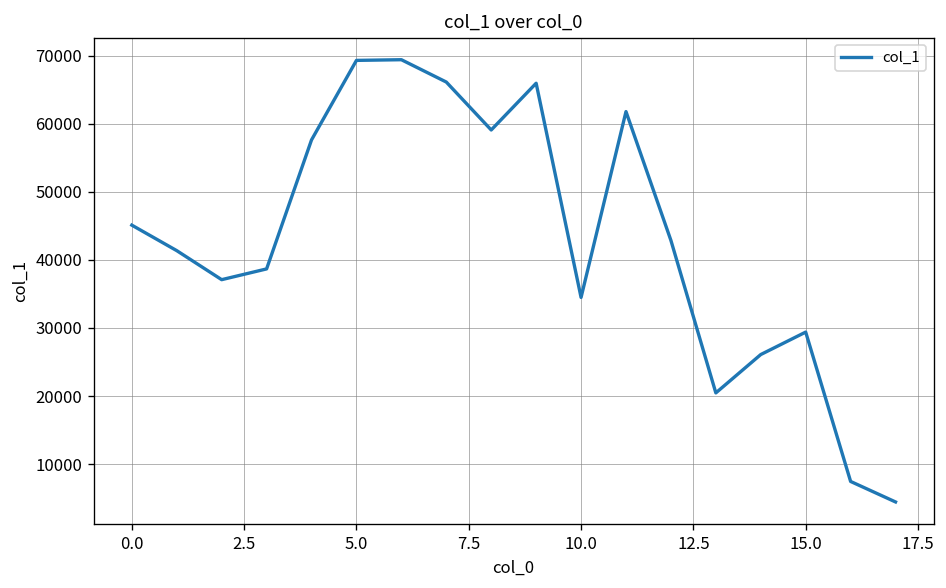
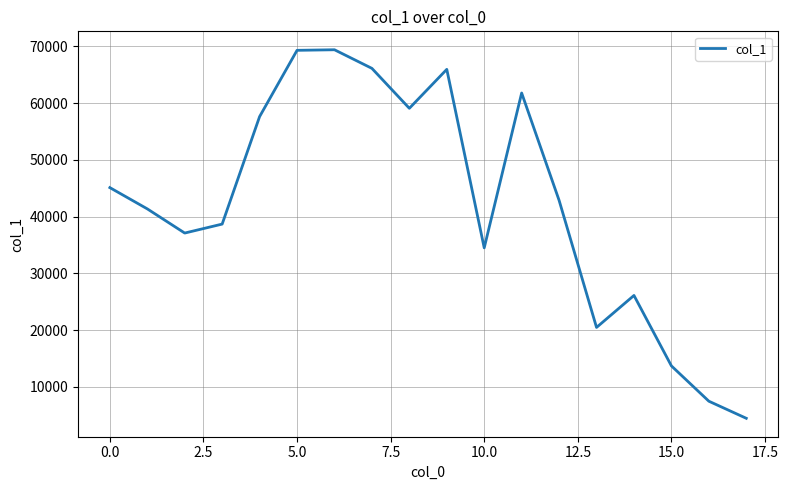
15.0: 29000 -> 14000
